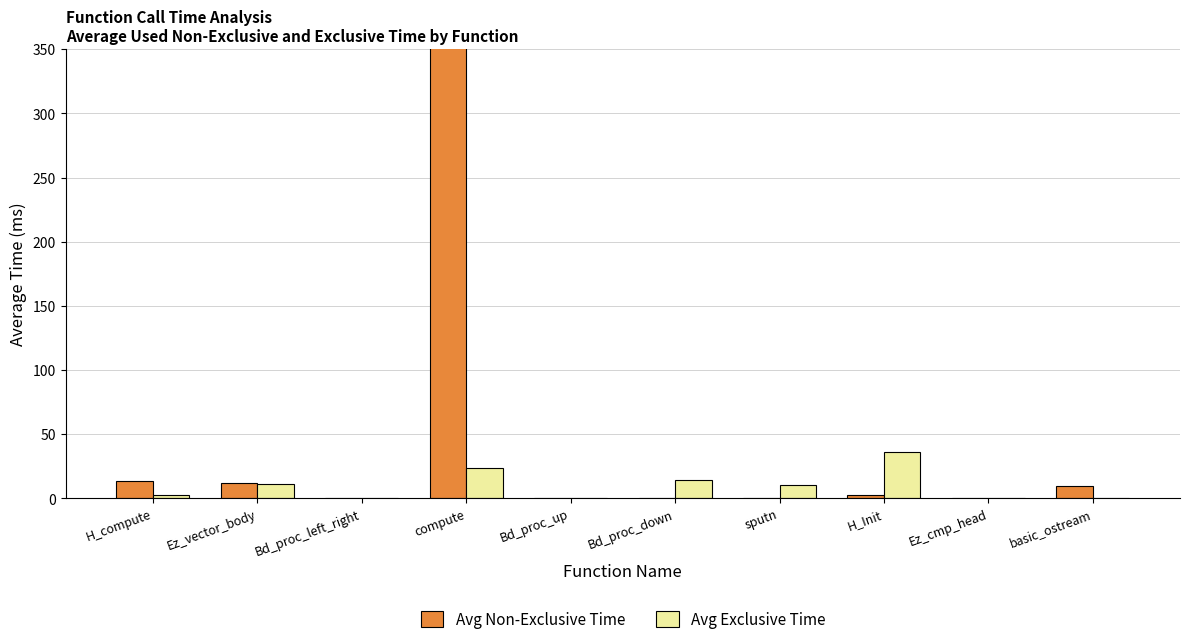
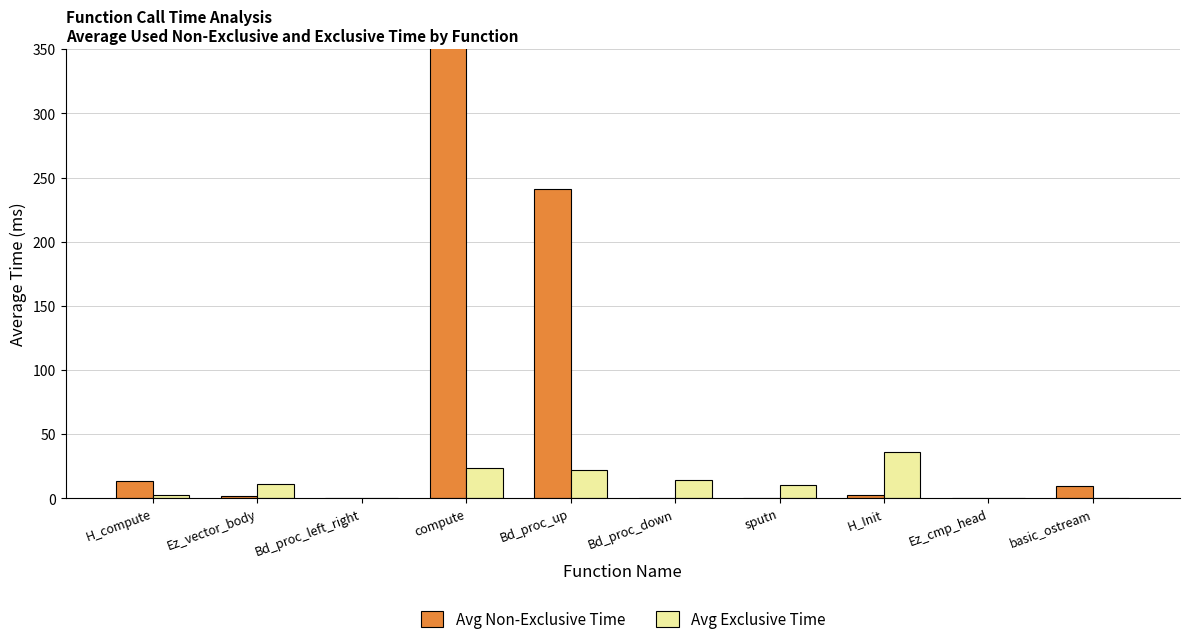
Avg Non-Exclusive Time, Ez_vector_body: 12 -> 2
Avg Non-Exclusive Time, Bd_proc_up: 0 -> 241
Avg Exclusive Time, Bd_proc_up: 0 -> 22
